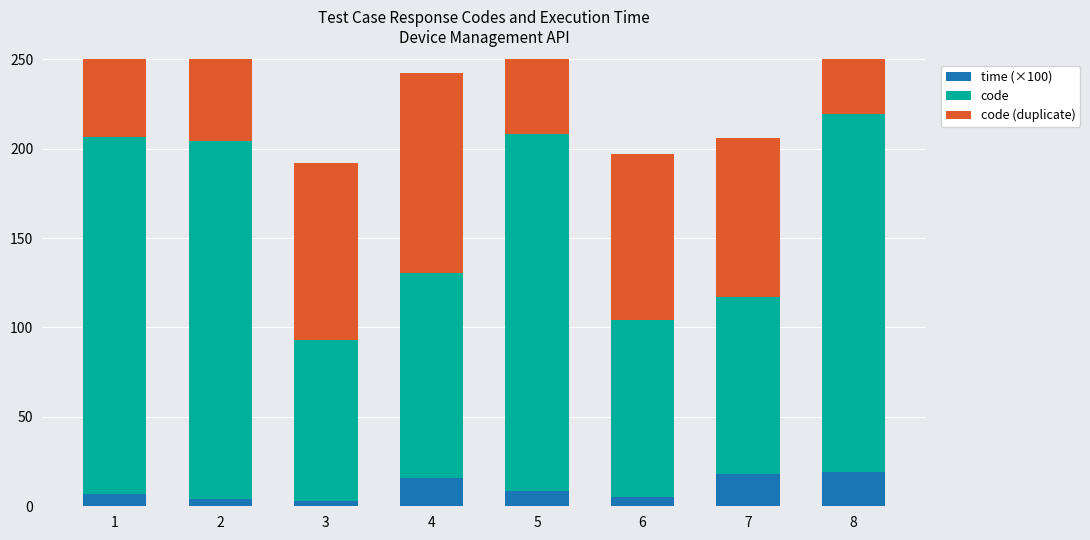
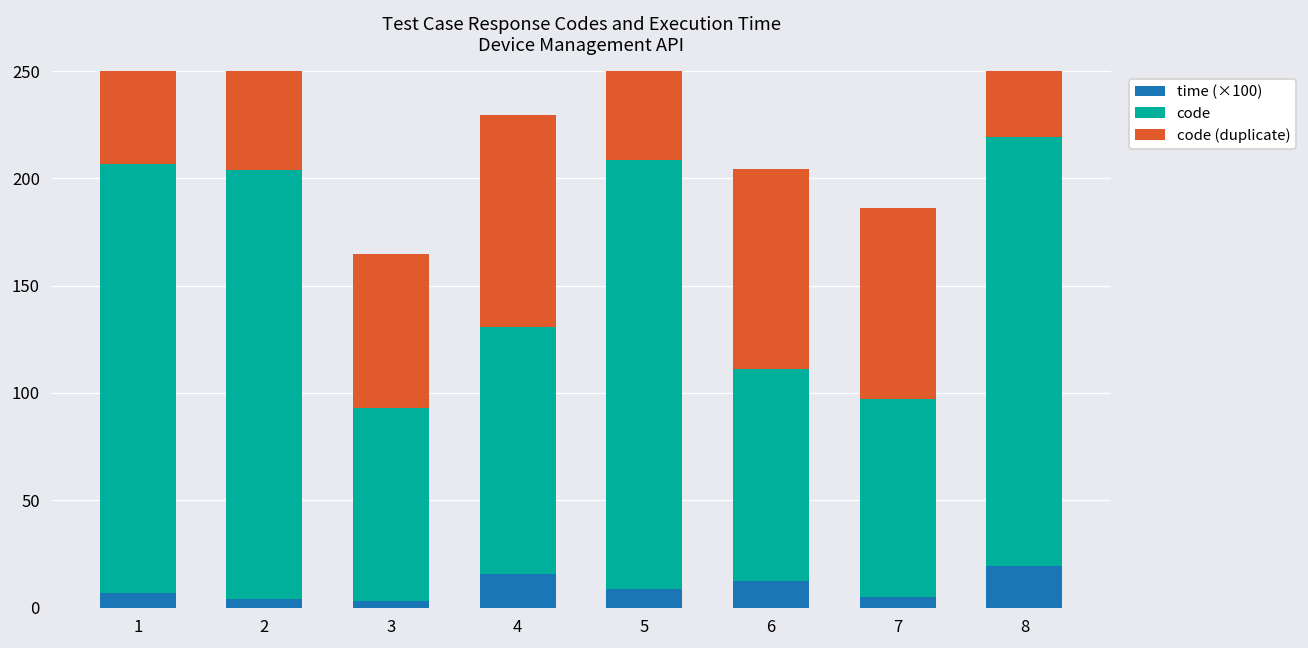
code (duplicate), 3: 99 -> 72
code (duplicate), 4: 112 -> 99
time (×100), 6: 5 -> 12
time (×100), 7: 18 -> 5
code, 7: 99 -> 92
